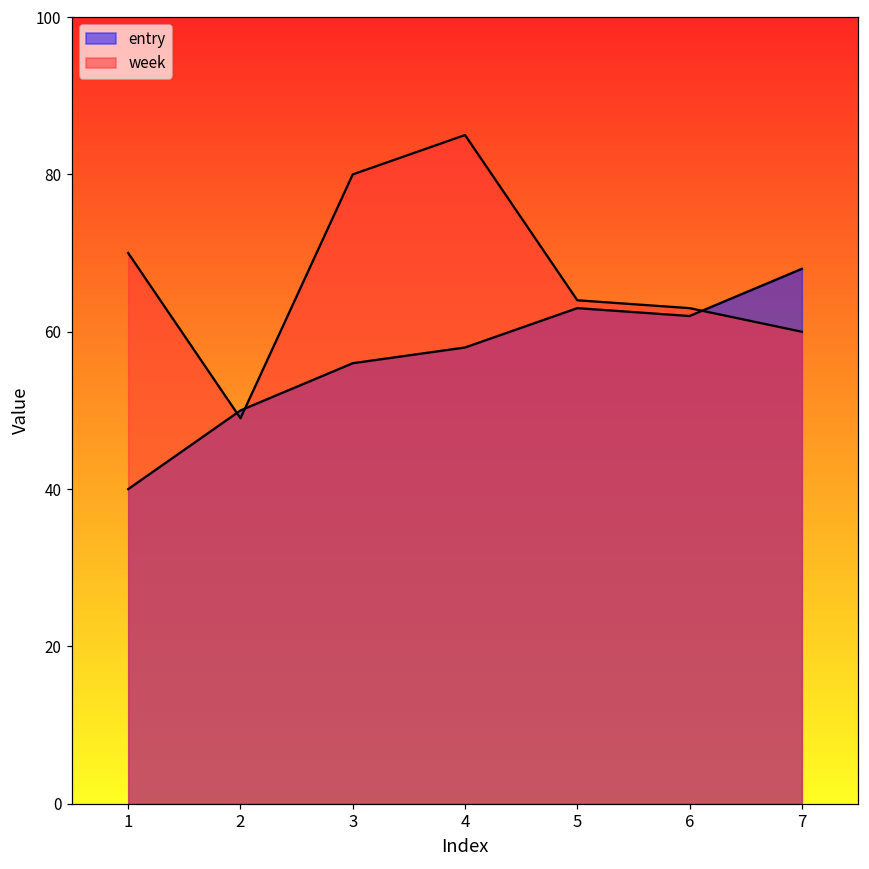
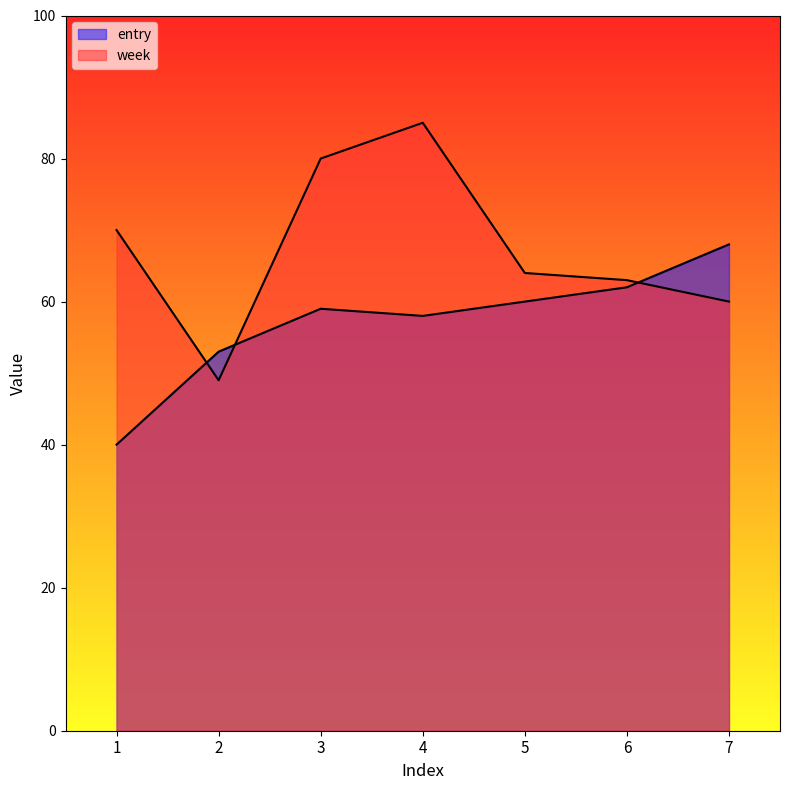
entry, 2: 50 -> 53
entry, 3: 56 -> 59
entry, 5: 63 -> 60
